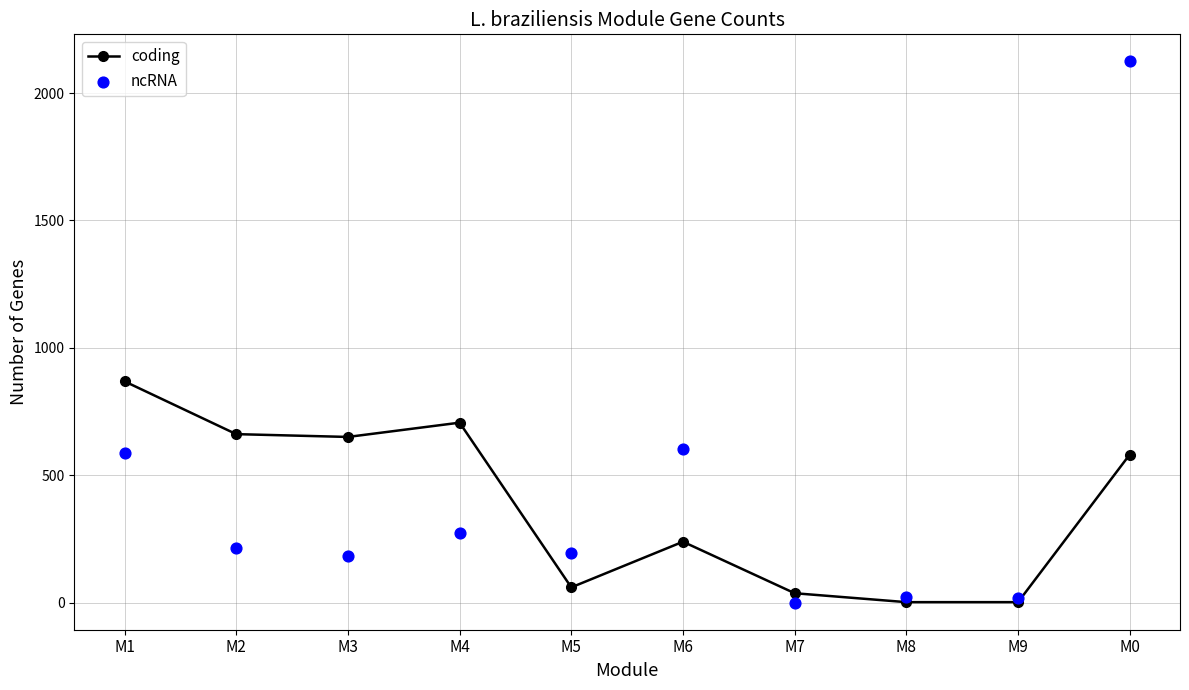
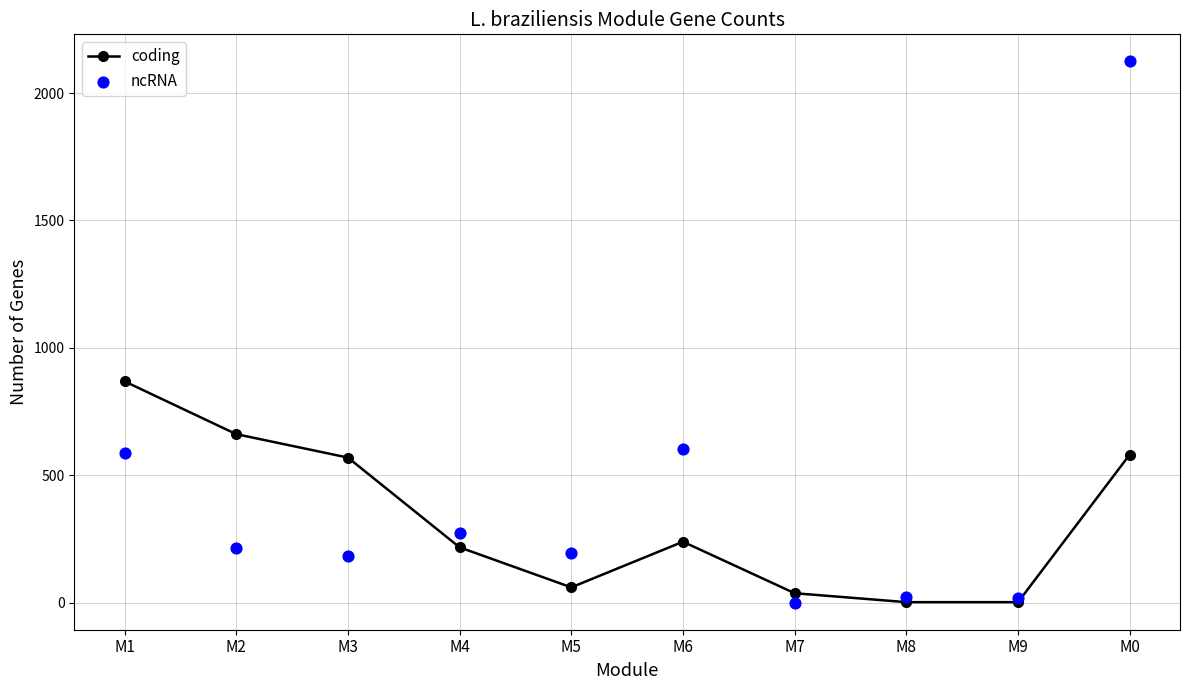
coding, M3: 650 -> 570
coding, M4: 710 -> 220
